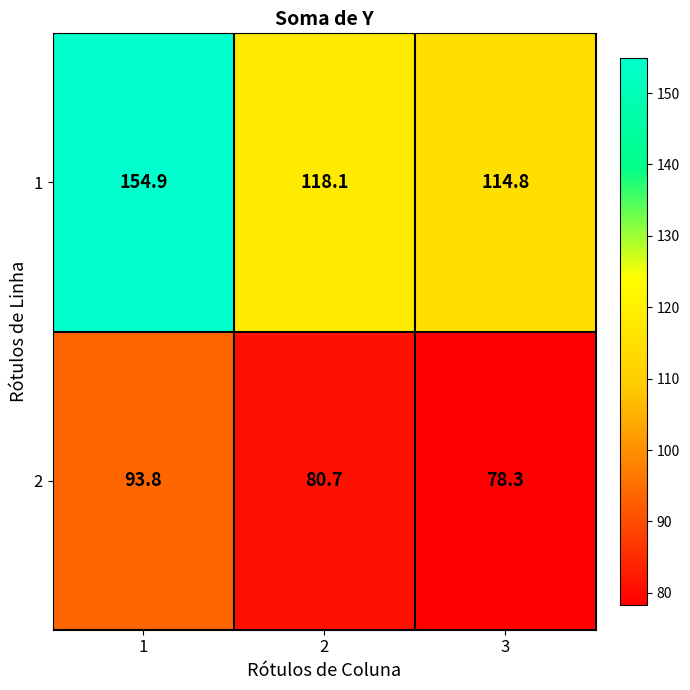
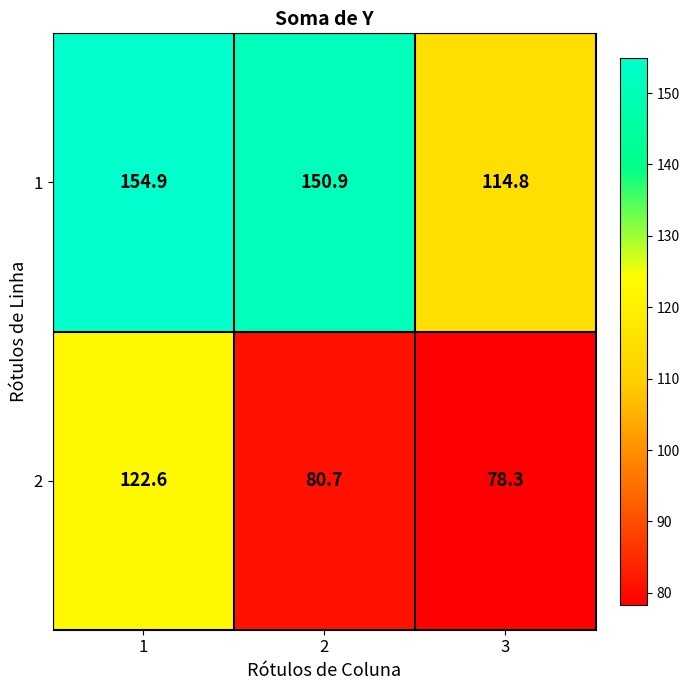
1, 2: 118.1 -> 150.9
2, 1: 93.8 -> 122.6
